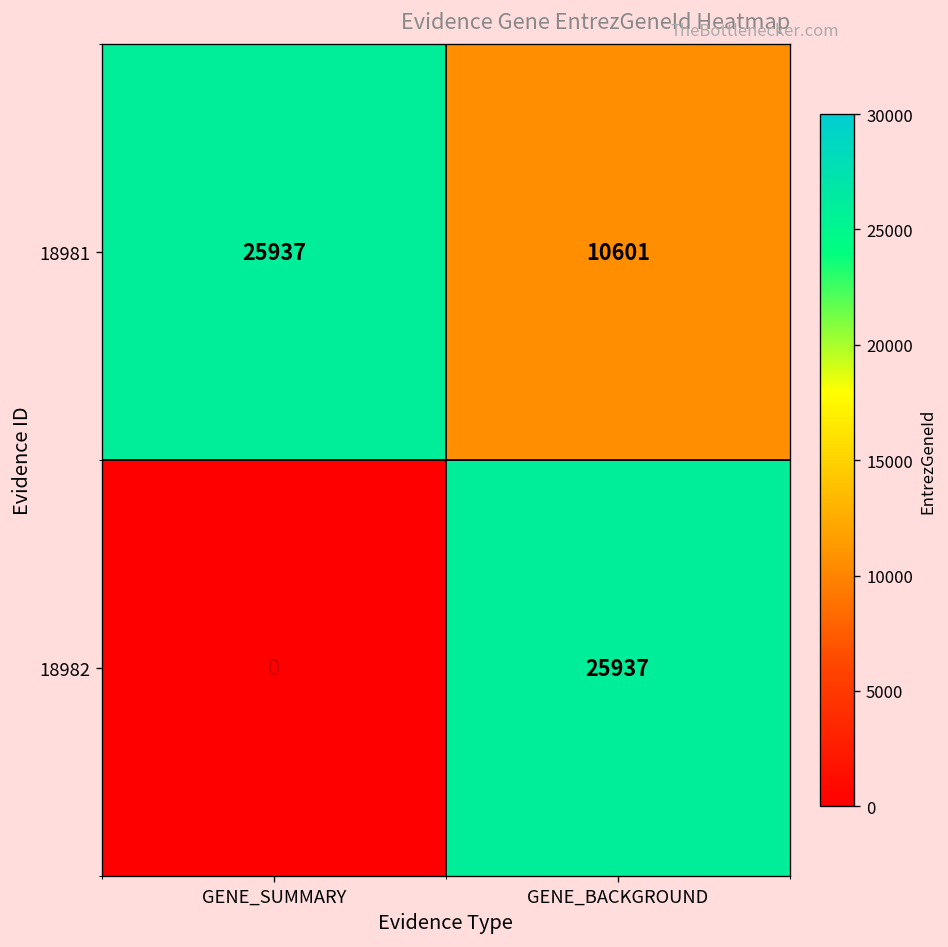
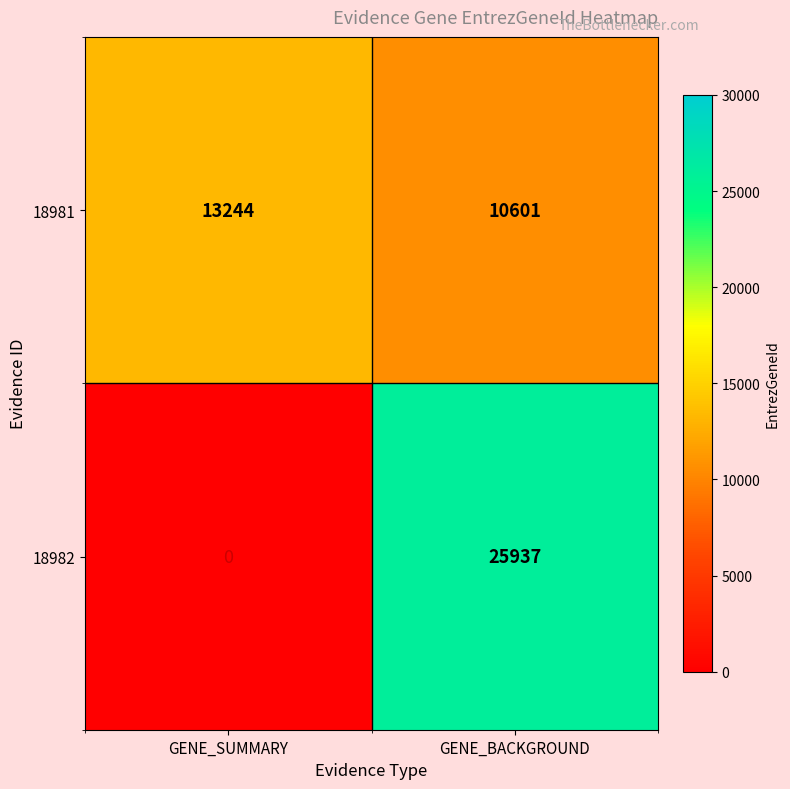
18981, GENE_SUMMARY: 25937 -> 13244
